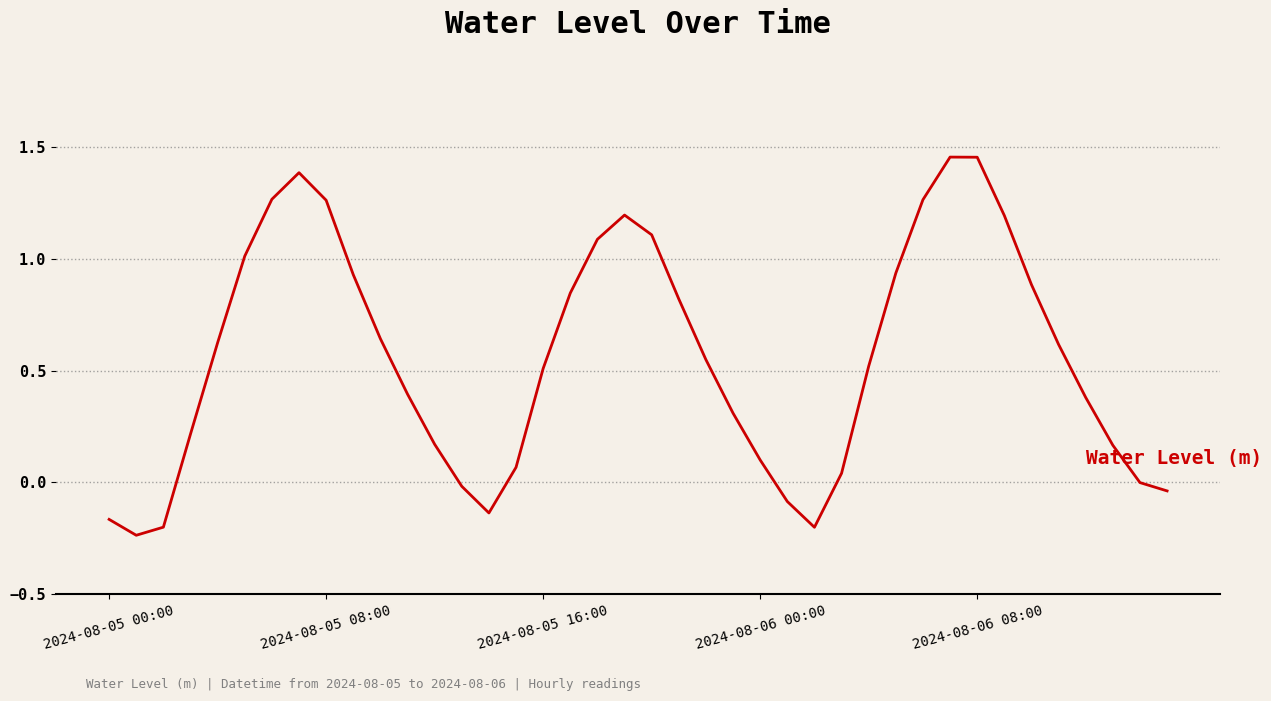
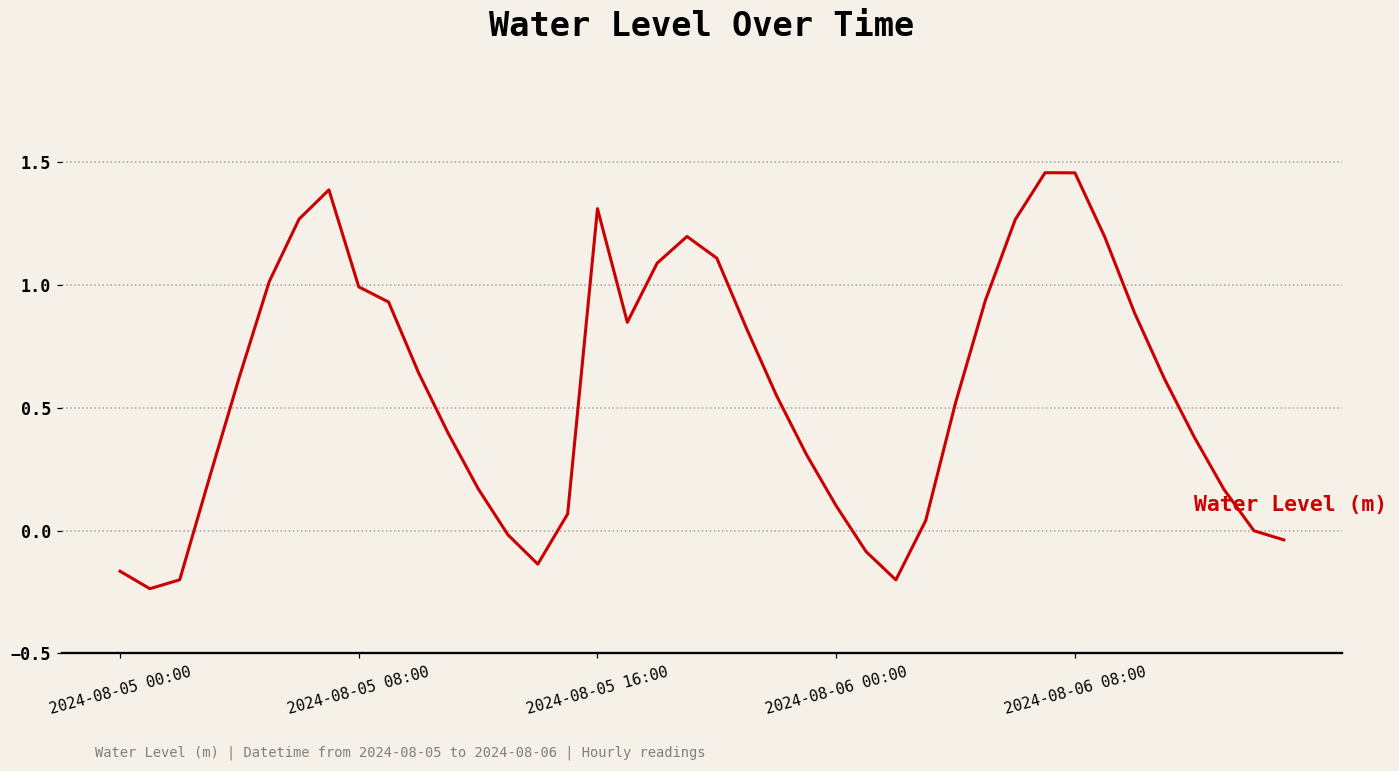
2024-08-05 08:00: 1.26 -> 0.99
2024-08-05 16:00: 0.51 -> 1.31
